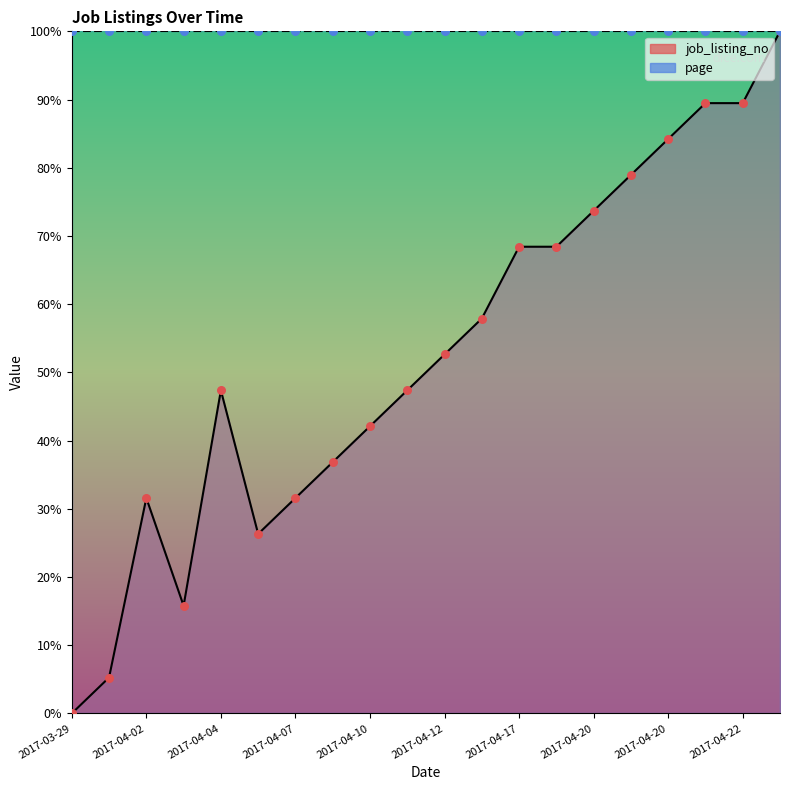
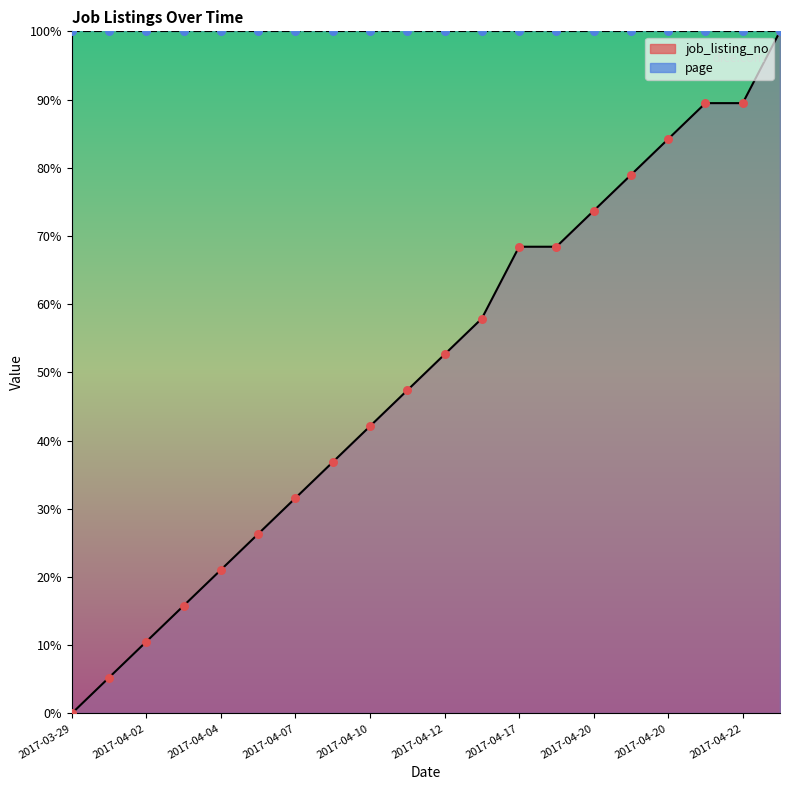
job_listing_no, 2017-04-02: 32% -> 11%
job_listing_no, 2017-04-04: 47% -> 21%
